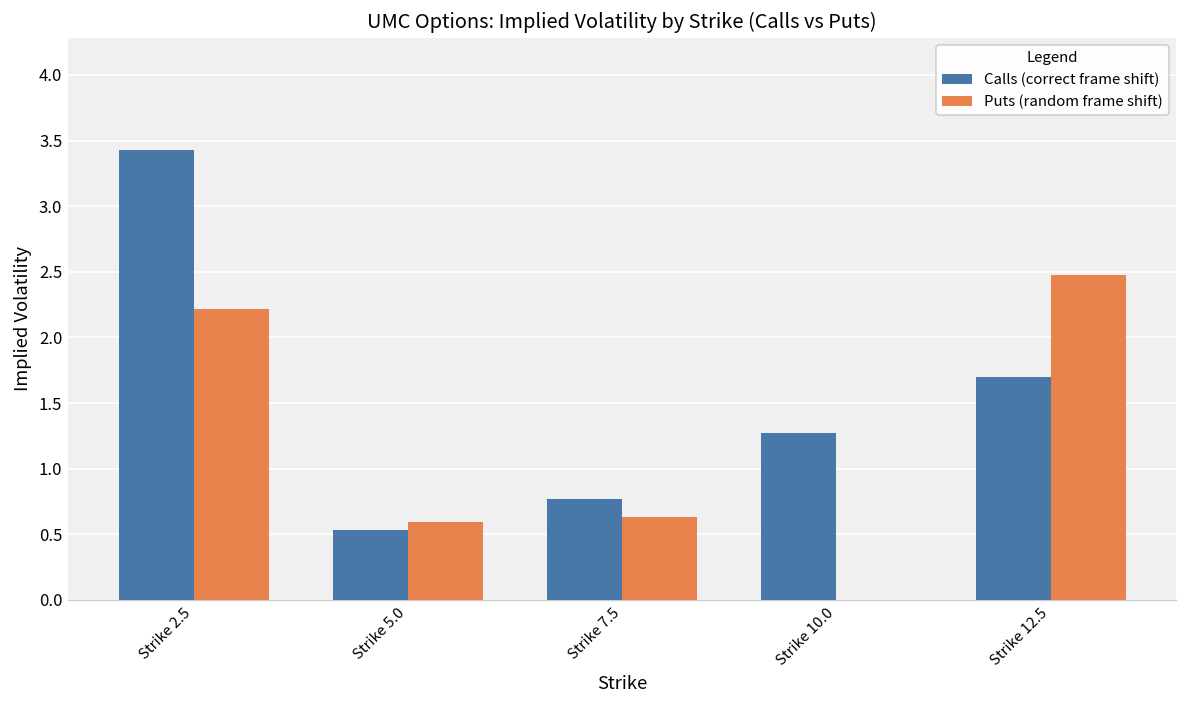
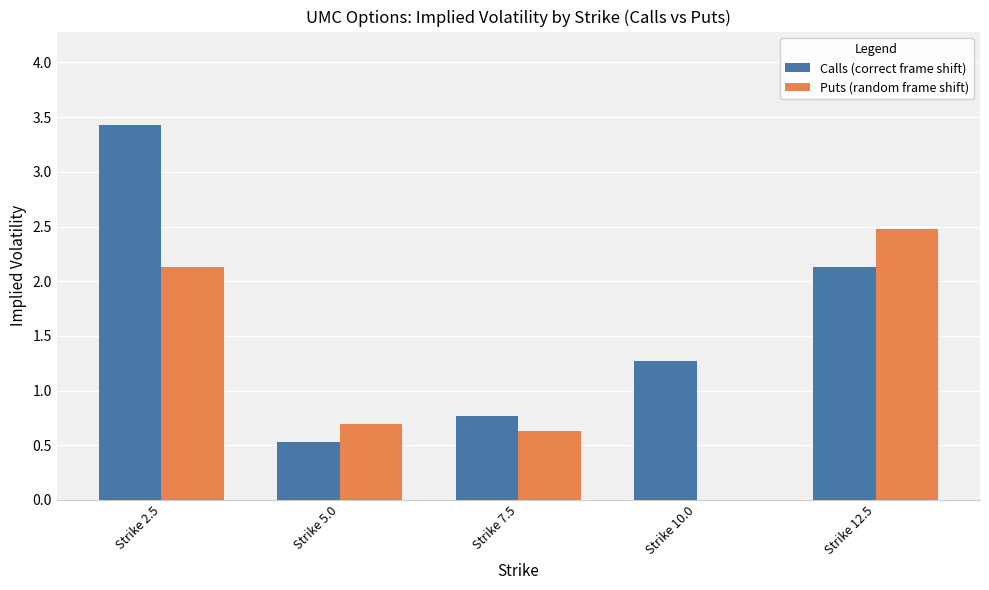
Puts (random frame shift), Strike 2.5: 2.22 -> 2.13
Puts (random frame shift), Strike 5.0: 0.60 -> 0.70
Calls (correct frame shift), Strike 12.5: 1.70 -> 2.13
